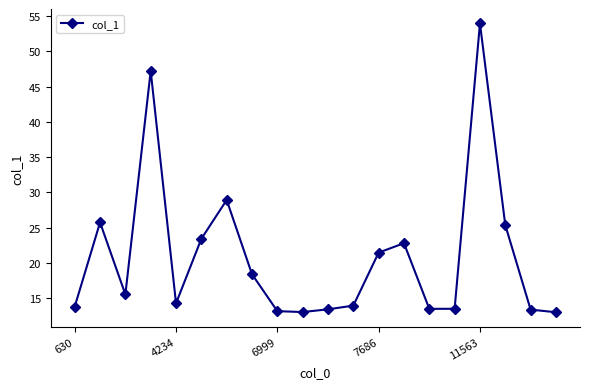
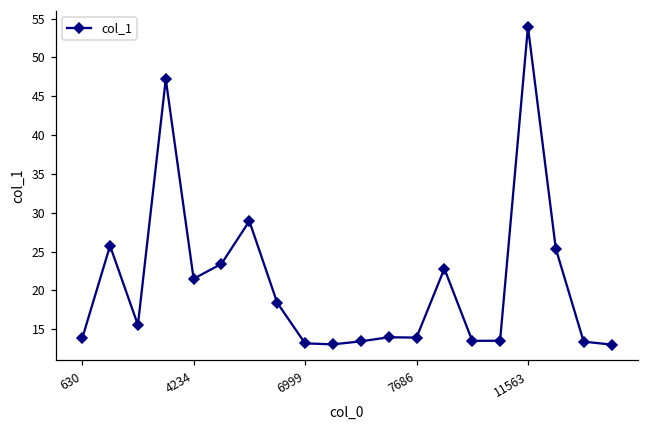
4234: 14 -> 22
7686: 21 -> 14
